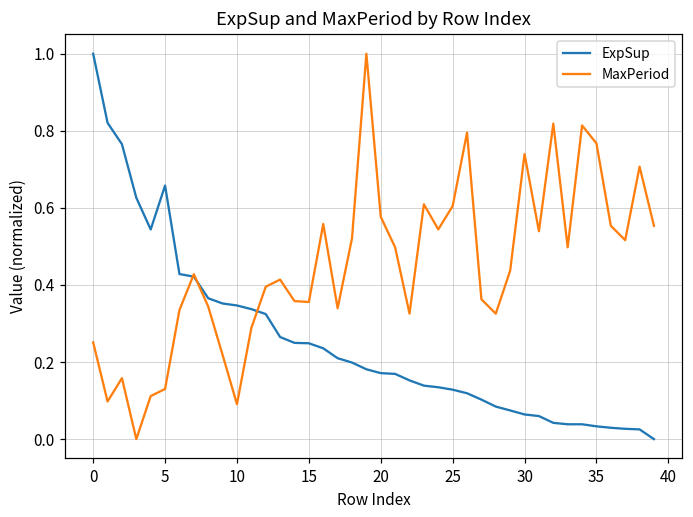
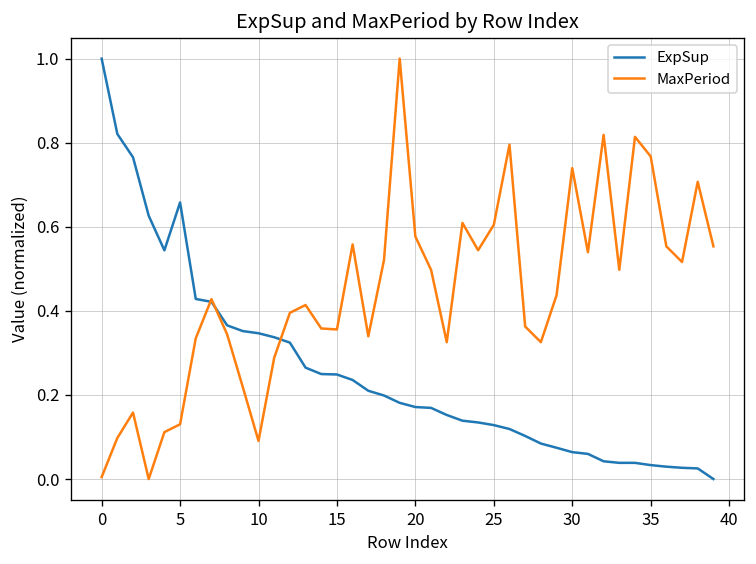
MaxPeriod, 0: 0.25 -> 0.00
